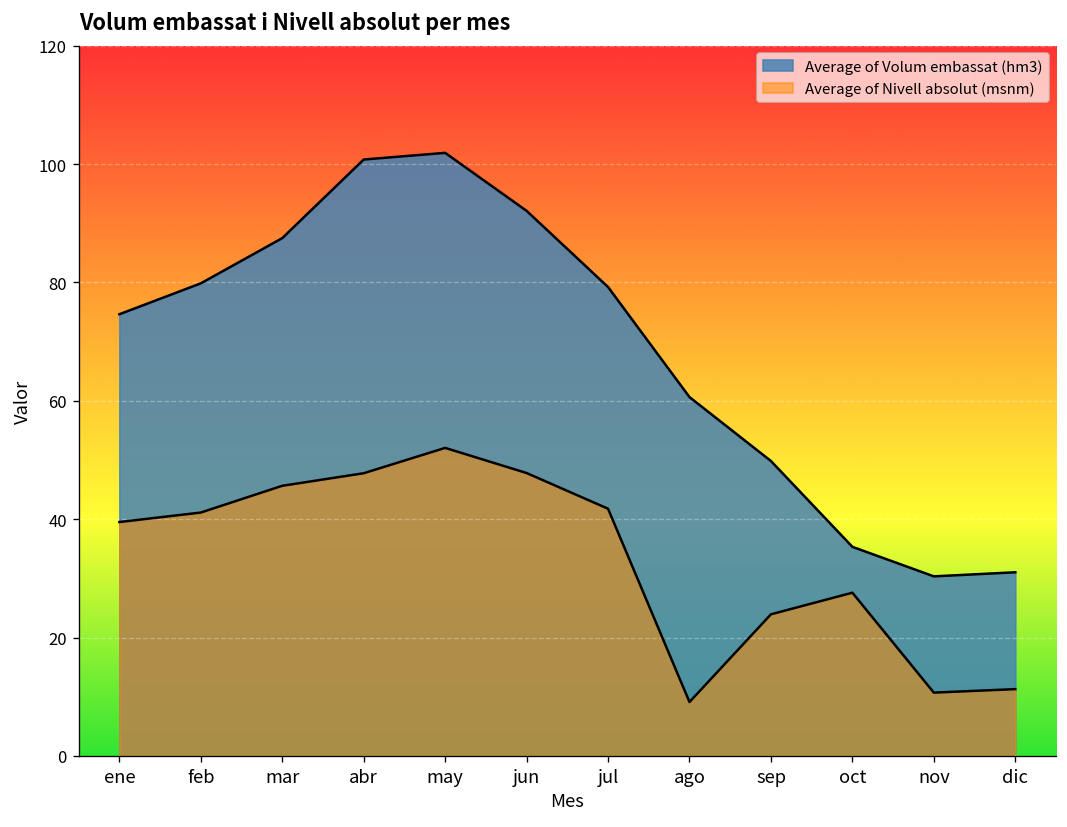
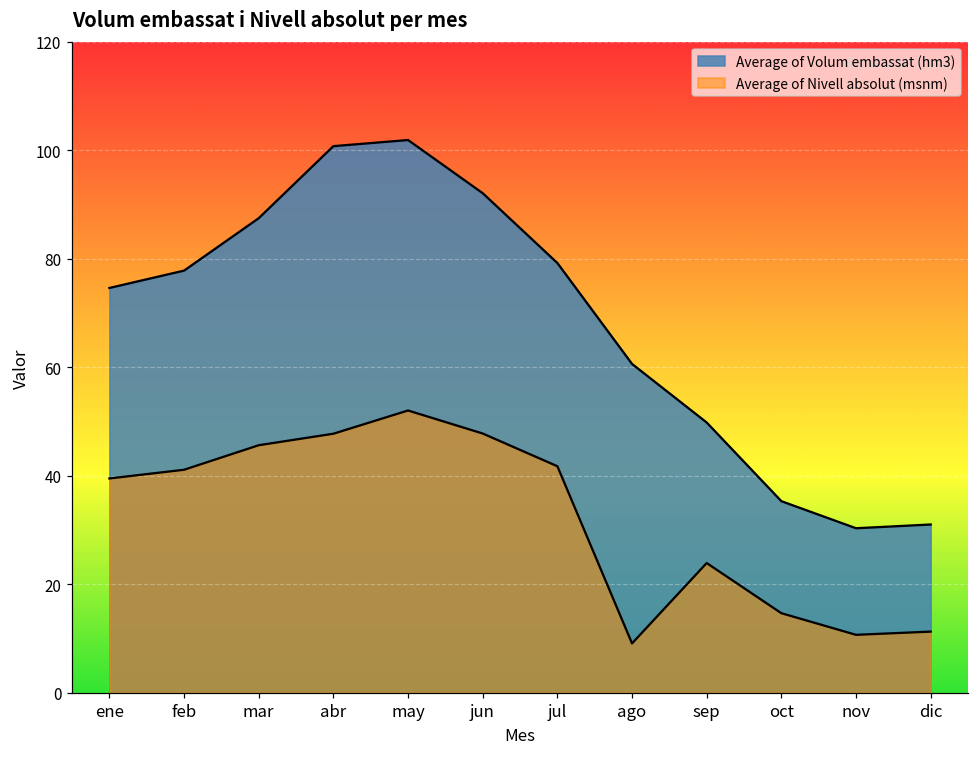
Average of Volum embassat (hm3), feb: 80 -> 78
Average of Nivell absolut (msnm), oct: 28 -> 15
